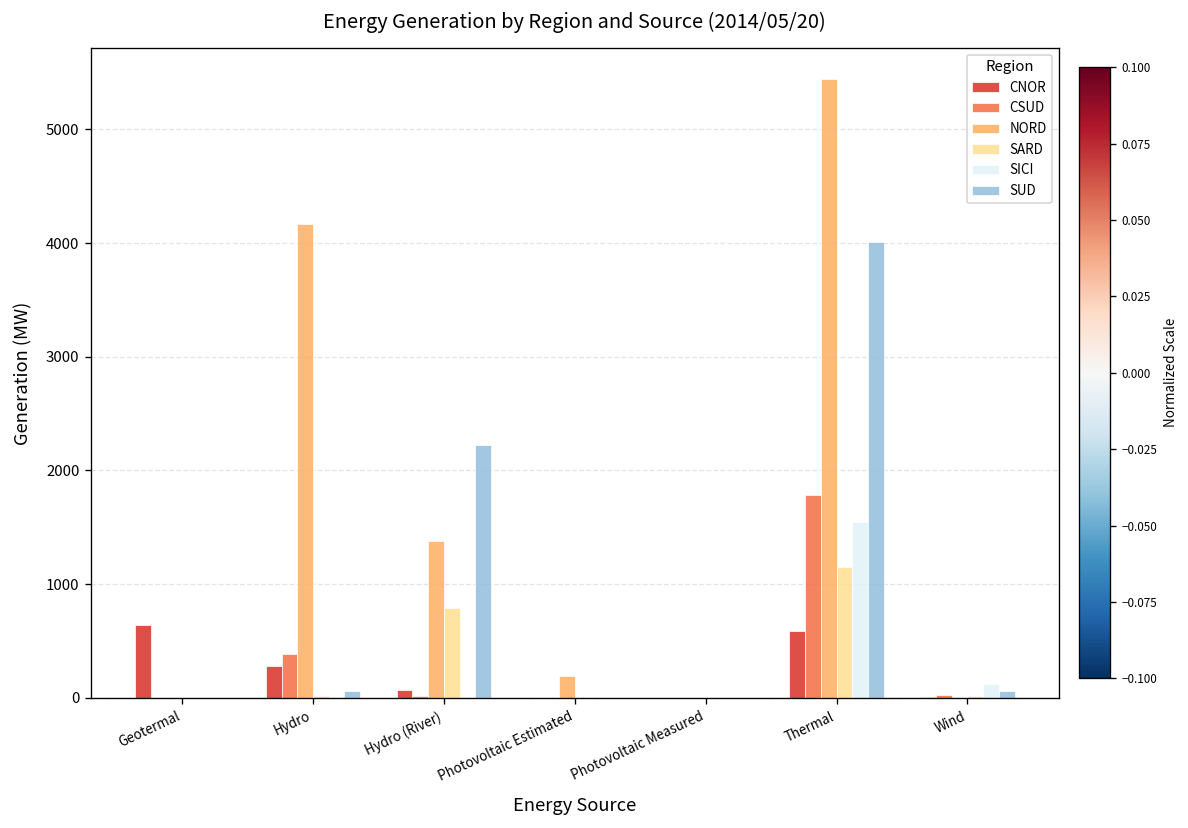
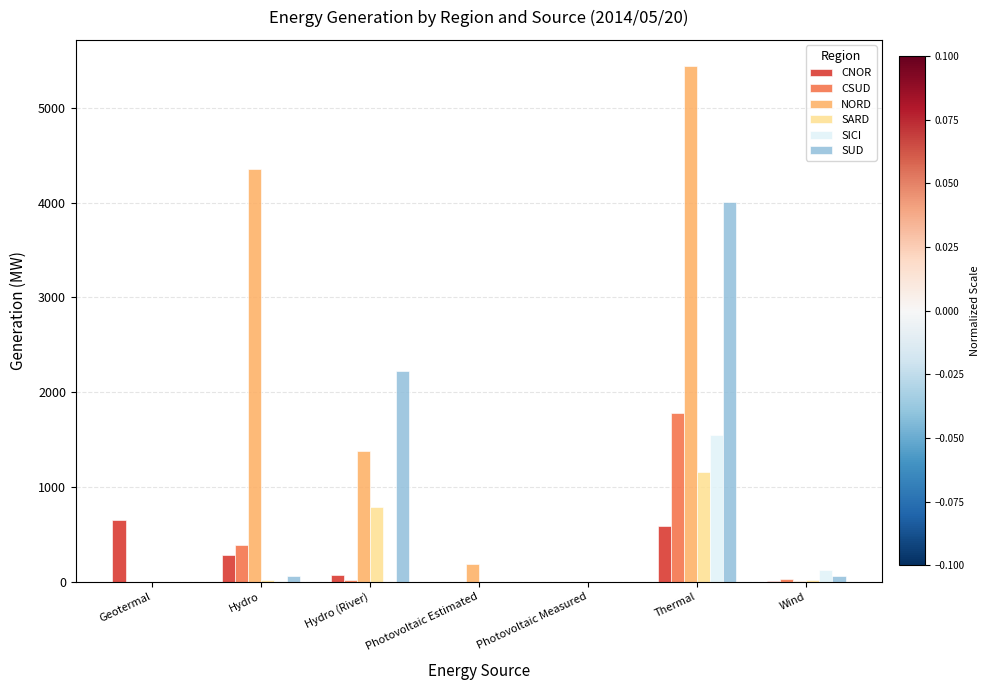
NORD, Hydro: 4200 -> 4400
